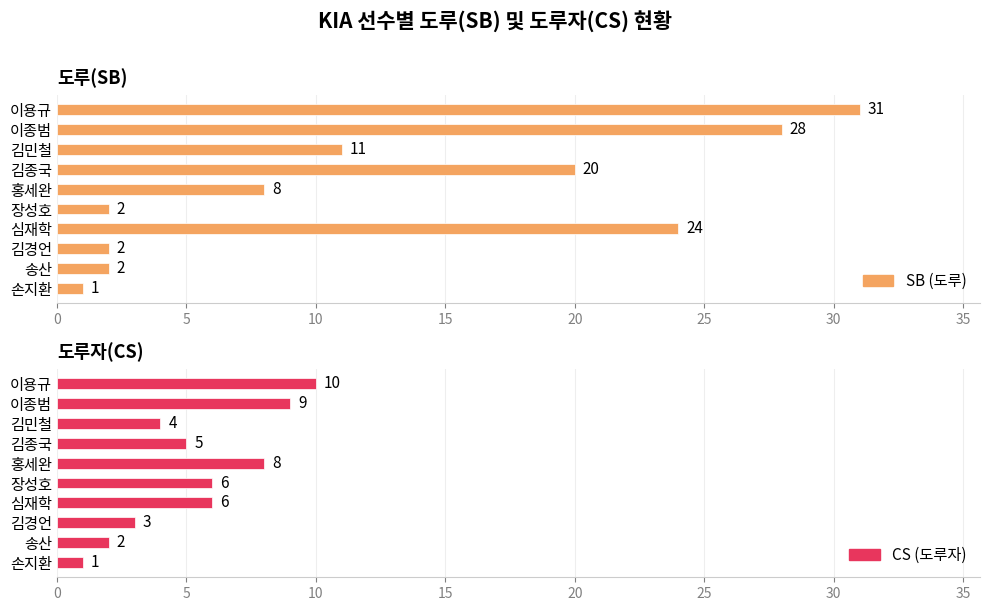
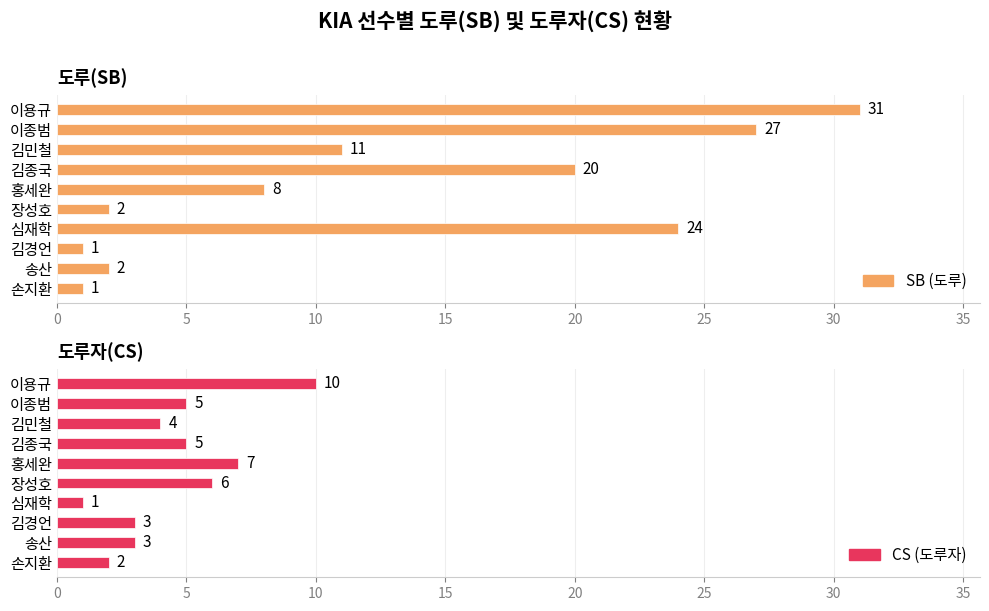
도루(SB), 이종범: 28 -> 27
도루(SB), 김경언: 2 -> 1
도루자(CS), 이종범: 9 -> 5
도루자(CS), 홍세완: 8 -> 7
도루자(CS), 심재학: 6 -> 1
도루자(CS), 송산: 2 -> 3
도루자(CS), 손지환: 1 -> 2
